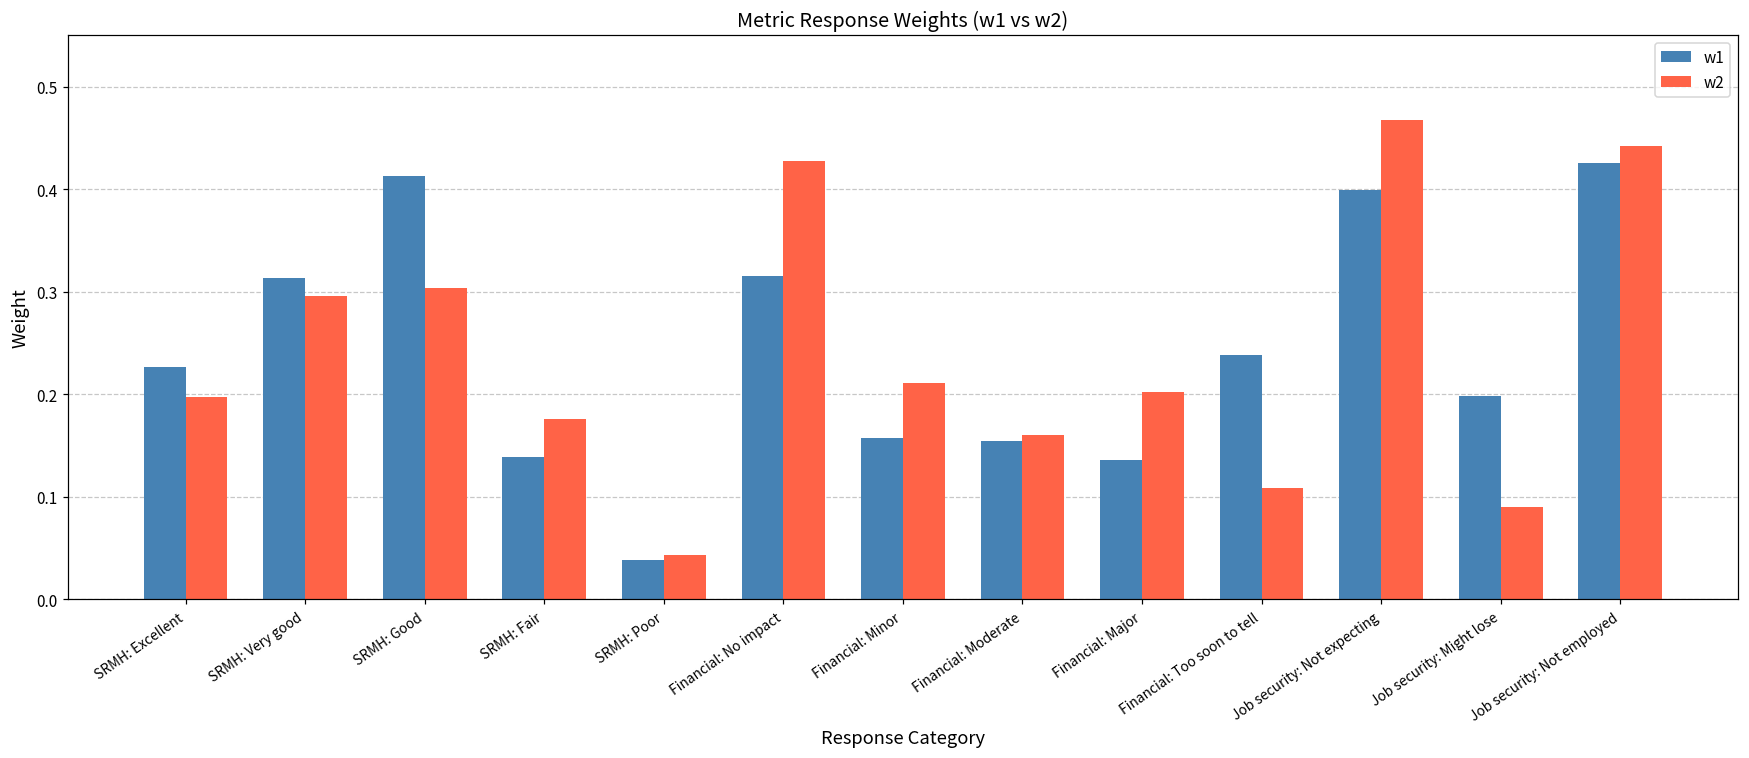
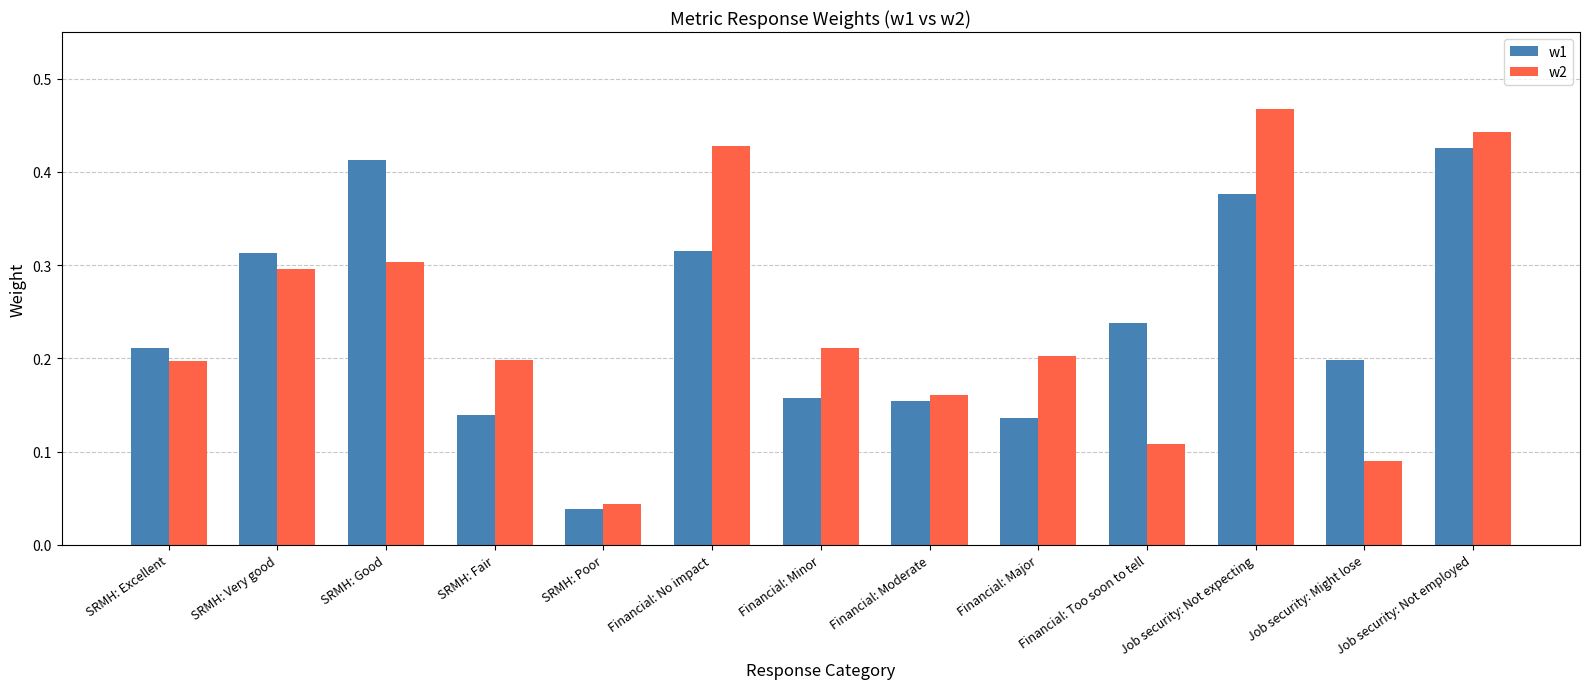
w1, SRMH: Excellent: 0.23 -> 0.21
w2, SRMH: Fair: 0.18 -> 0.20
w1, Job security: Not expecting: 0.40 -> 0.38
